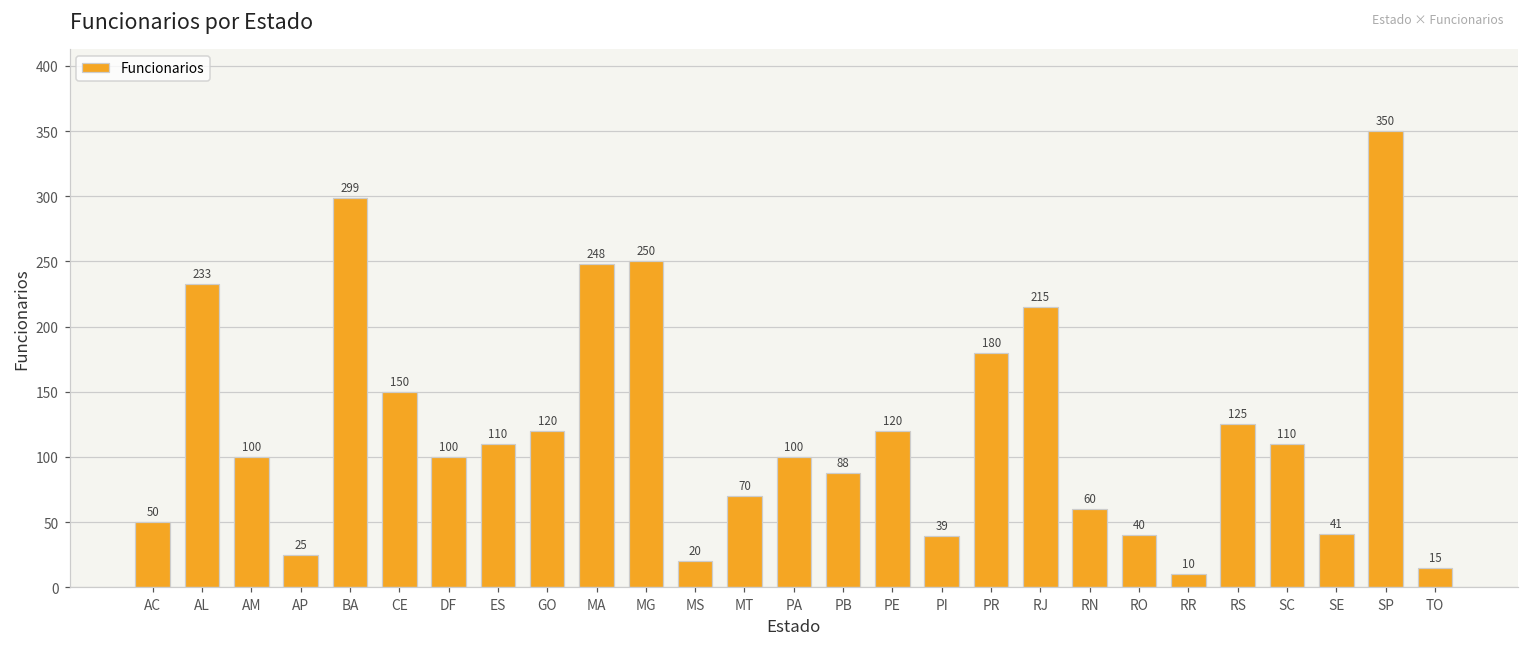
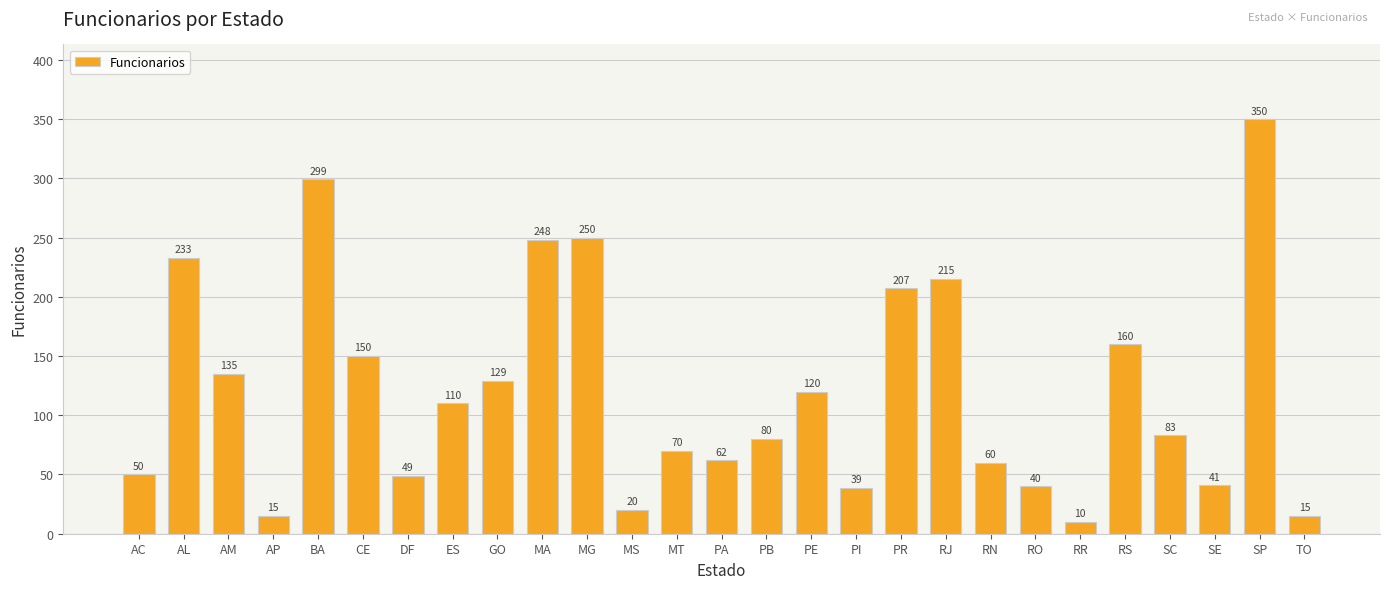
AM: 100 -> 135
AP: 25 -> 15
DF: 100 -> 49
GO: 120 -> 129
PA: 100 -> 62
PB: 88 -> 80
PR: 180 -> 207
RS: 125 -> 160
SC: 110 -> 83
